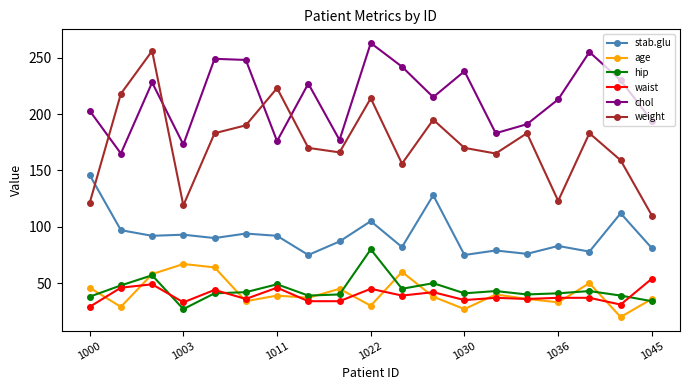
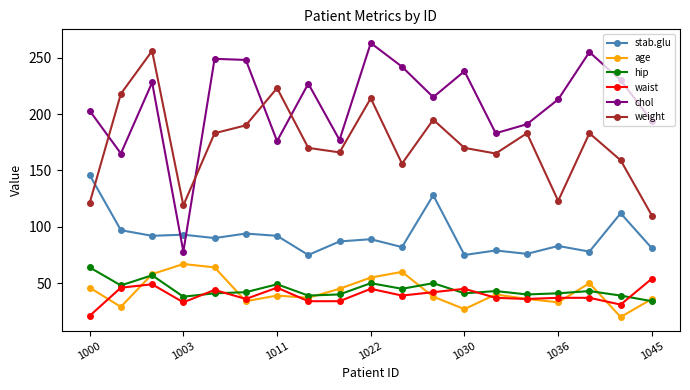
hip, 1000: 38 -> 64
waist, 1000: 29 -> 21
hip, 1003: 27 -> 38
chol, 1003: 173 -> 78
stab.glu, 1022: 105 -> 89
age, 1022: 30 -> 55
hip, 1022: 80 -> 50
waist, 1030: 35 -> 45
